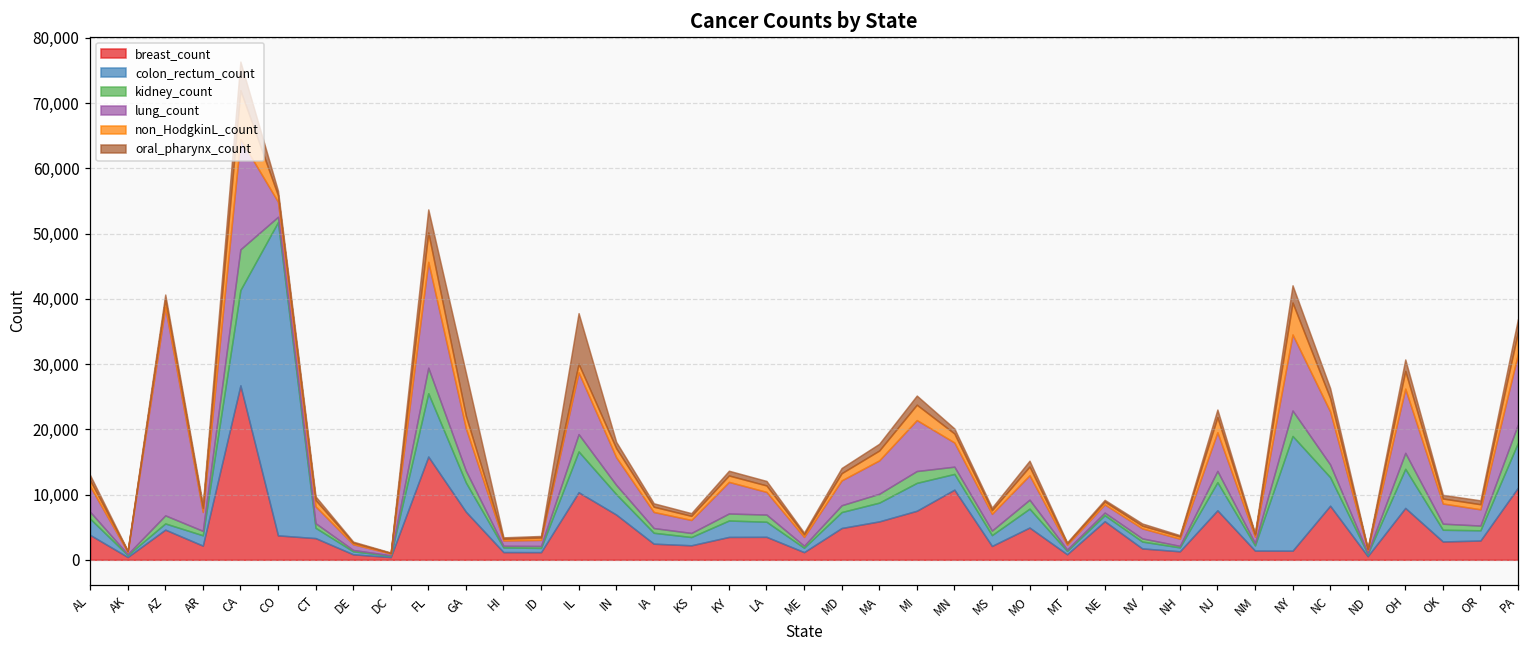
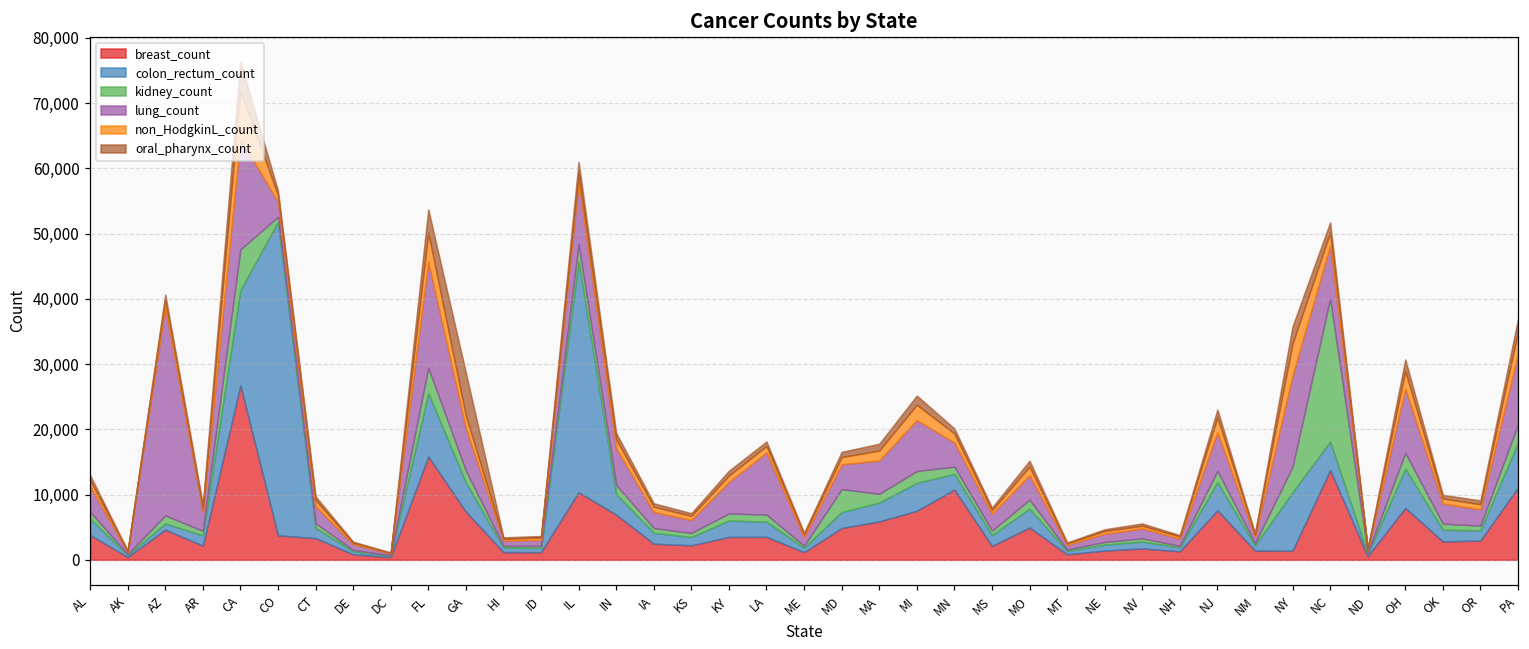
colon_rectum_count, IL: 6,000 -> 35,000
oral_pharynx_count, IL: 8,000 -> 2,000
lung_count, IN: 4,000 -> 6,000
lung_count, LA: 3,000 -> 10,000
kidney_count, MD: 1,000 -> 4,000
breast_count, NE: 6,000 -> 1,000
colon_rectum_count, NY: 18,000 -> 9,000
lung_count, NY: 12,000 -> 14,000
breast_count, NC: 8,000 -> 14,000
kidney_count, NC: 2,000 -> 22,000
